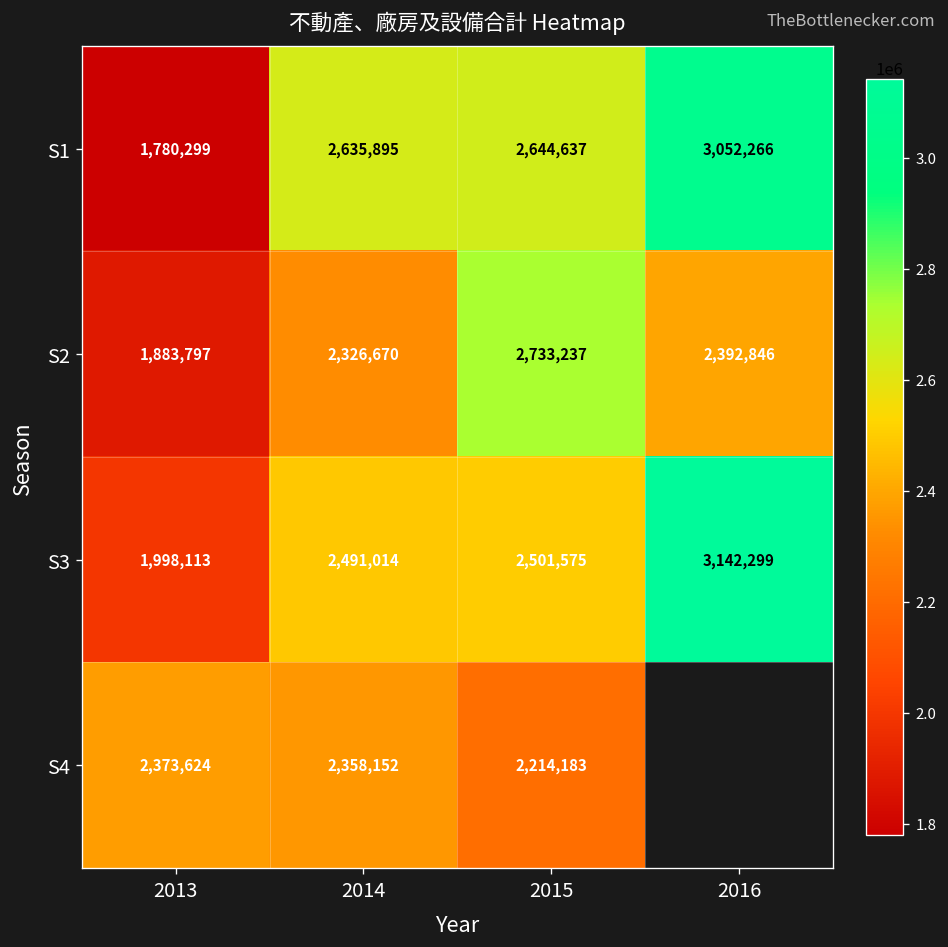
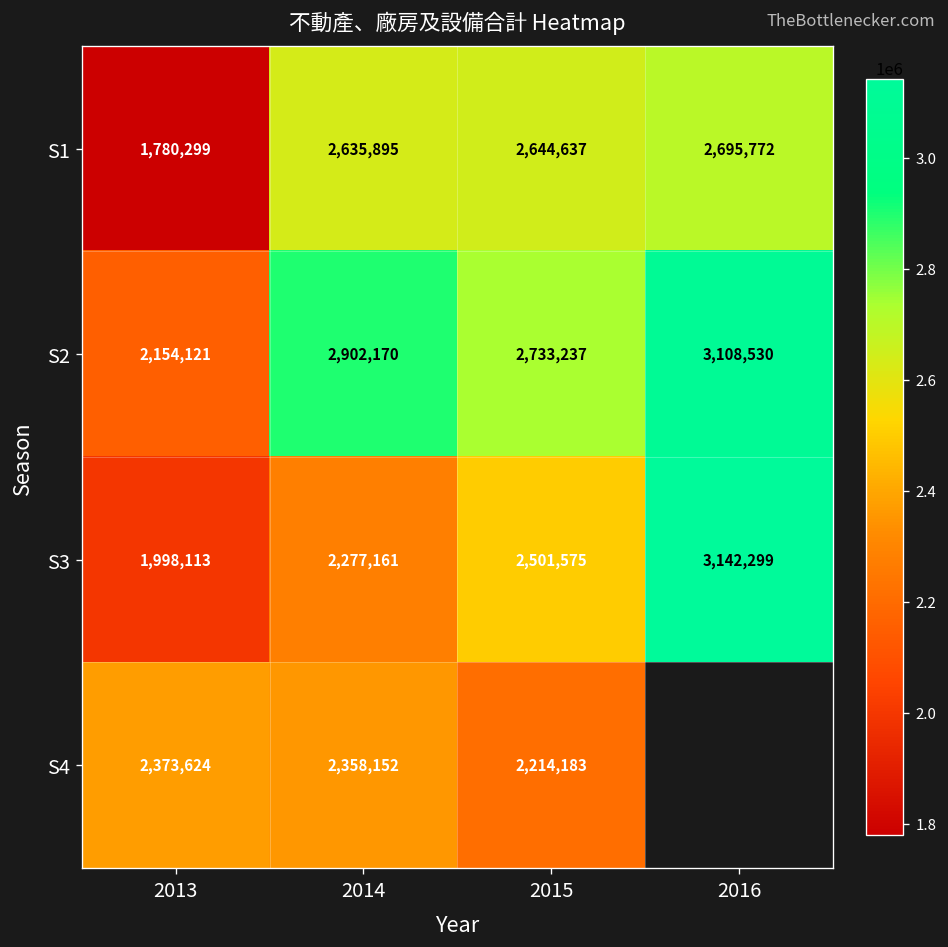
S1, 2016: 3,052,266 -> 2,695,772
S2, 2013: 1,883,797 -> 2,154,121
S2, 2014: 2,326,670 -> 2,902,170
S2, 2016: 2,392,846 -> 3,108,530
S3, 2014: 2,491,014 -> 2,277,161
